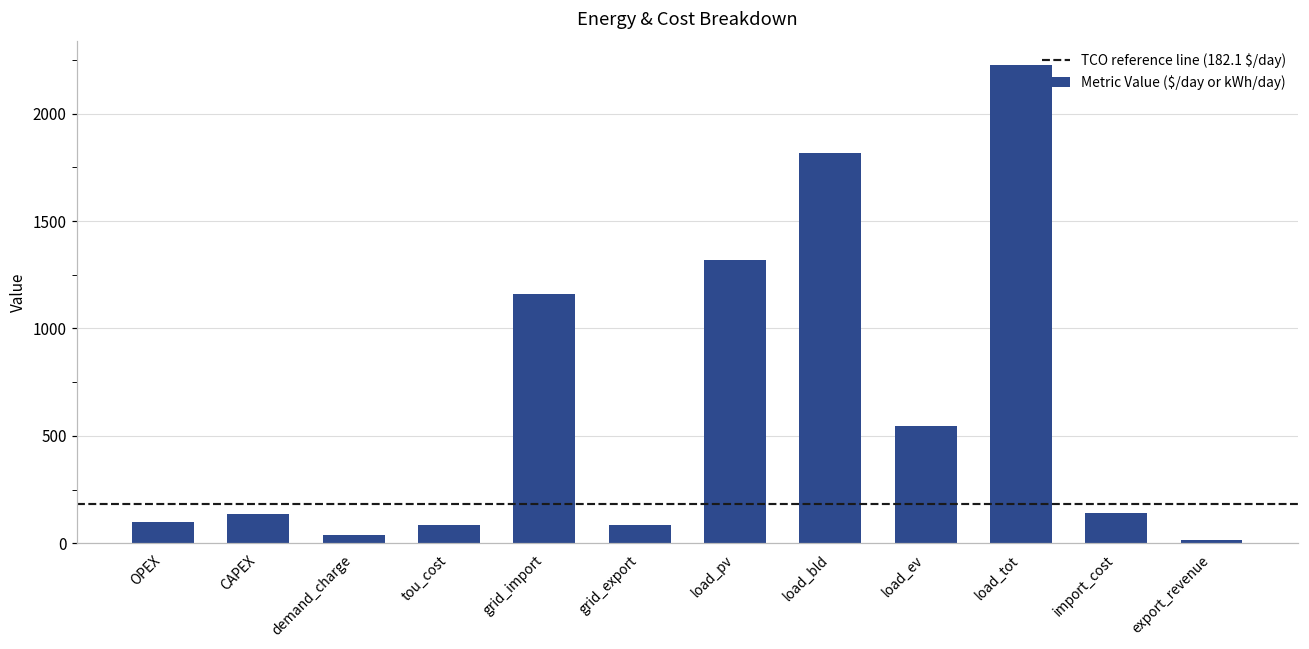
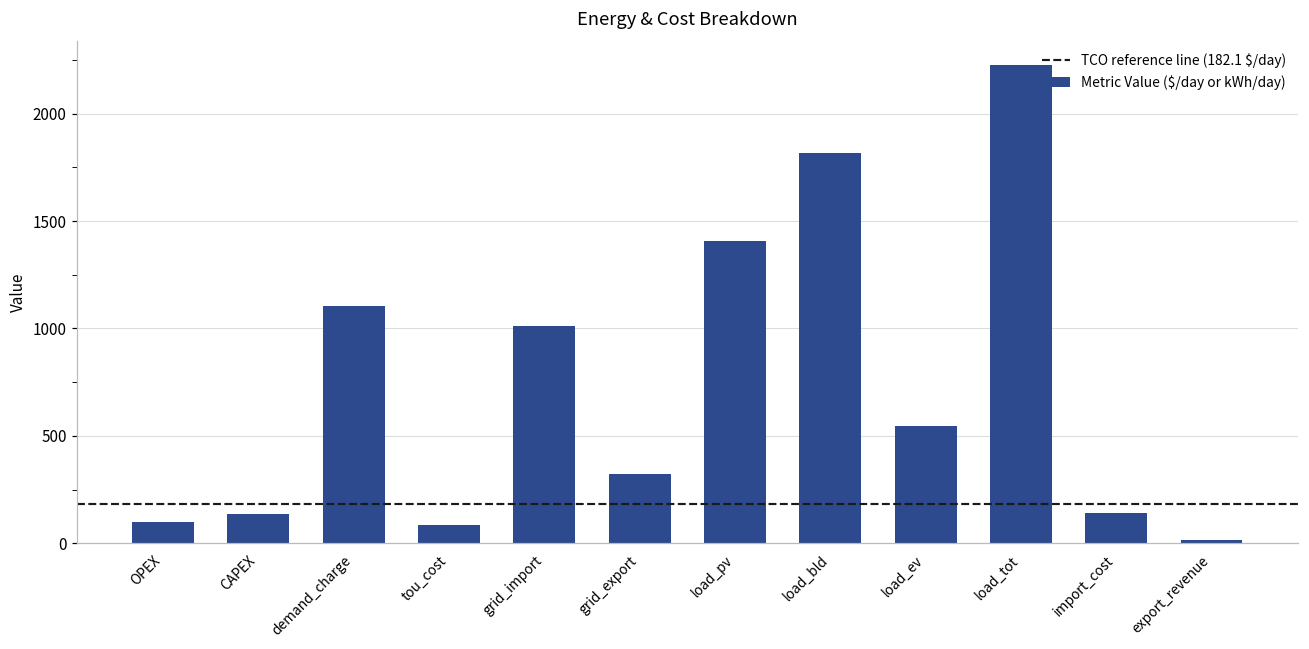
demand_charge: 40 -> 1100
grid_import: 1160 -> 1010
grid_export: 80 -> 320
load_pv: 1320 -> 1410
